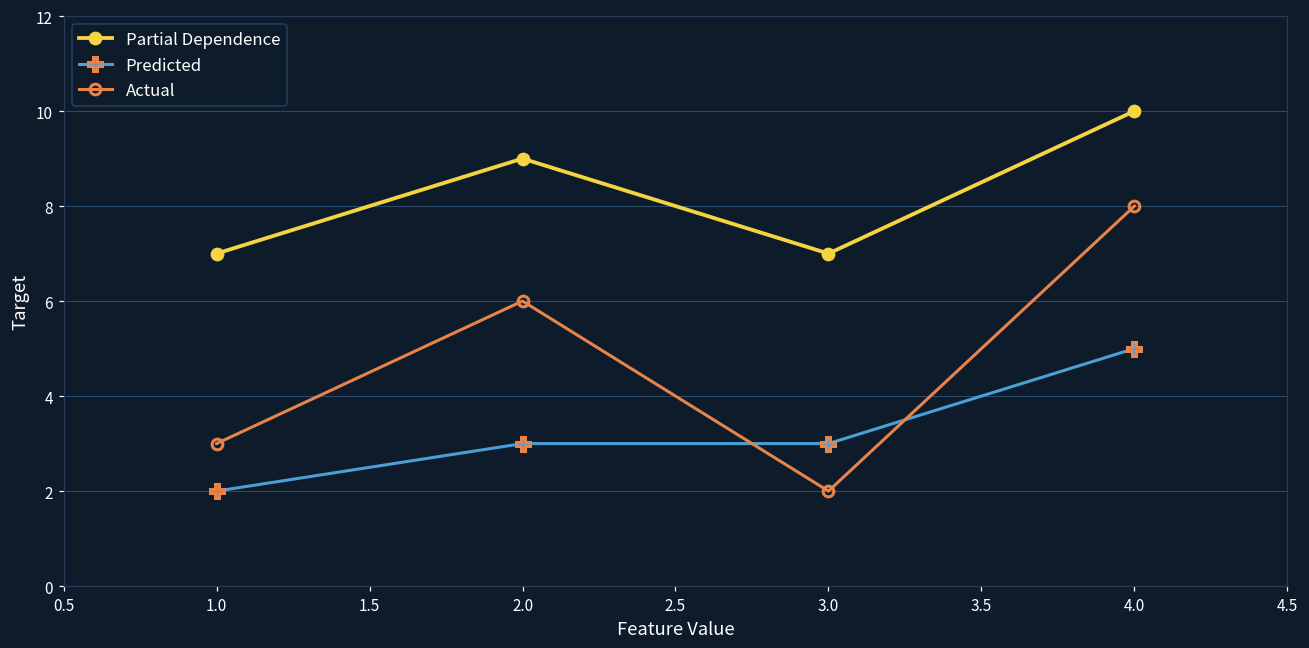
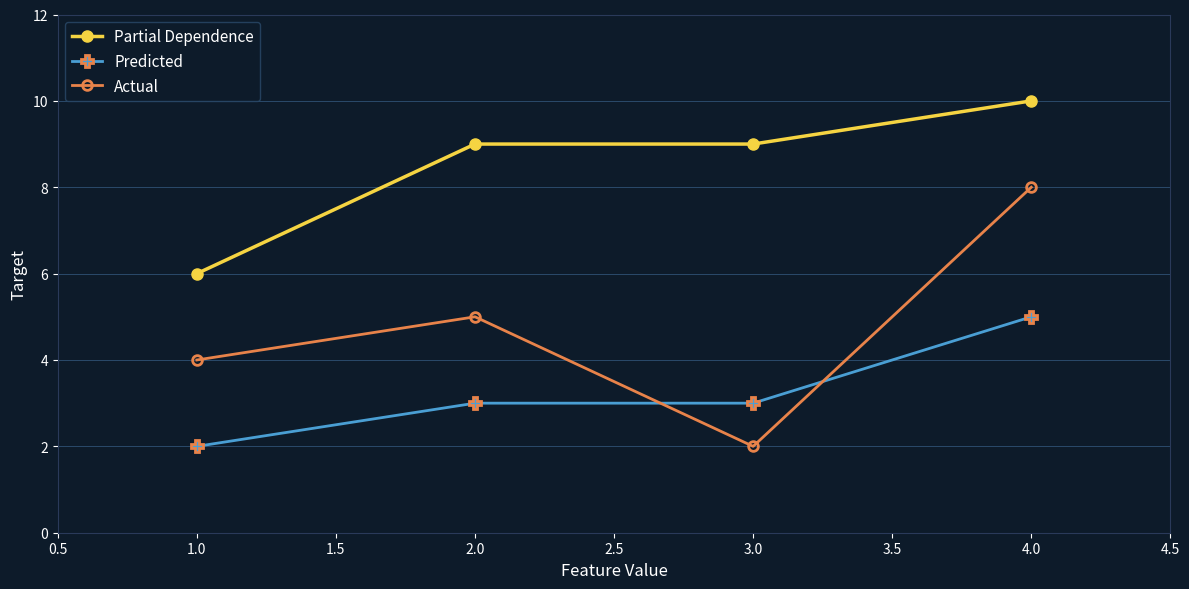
Partial Dependence, 1.0: 7 -> 6
Actual, 1.0: 3 -> 4
Actual, 2.0: 6 -> 5
Partial Dependence, 3.0: 7 -> 9
